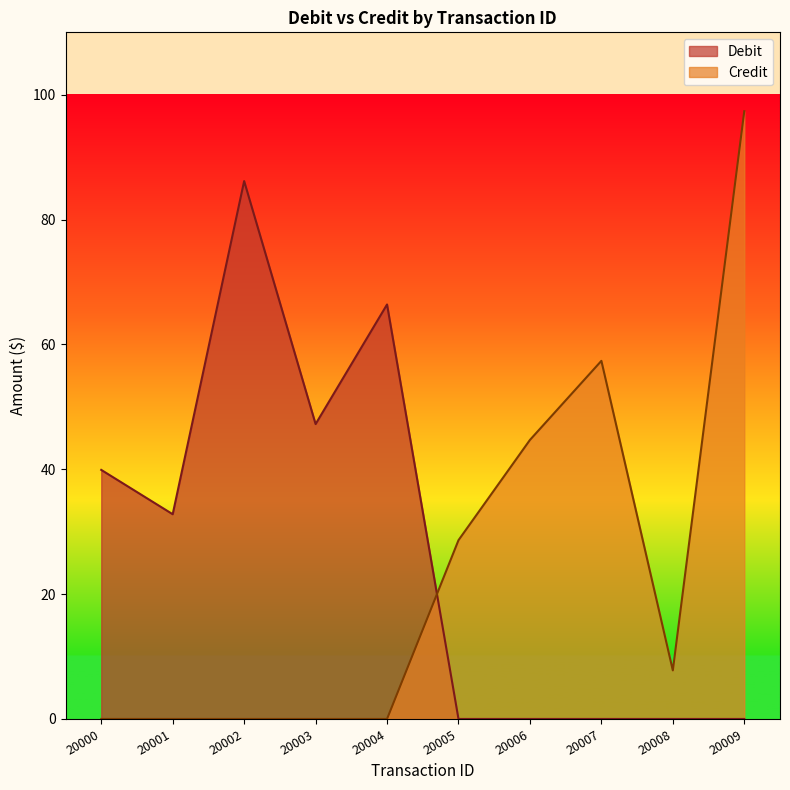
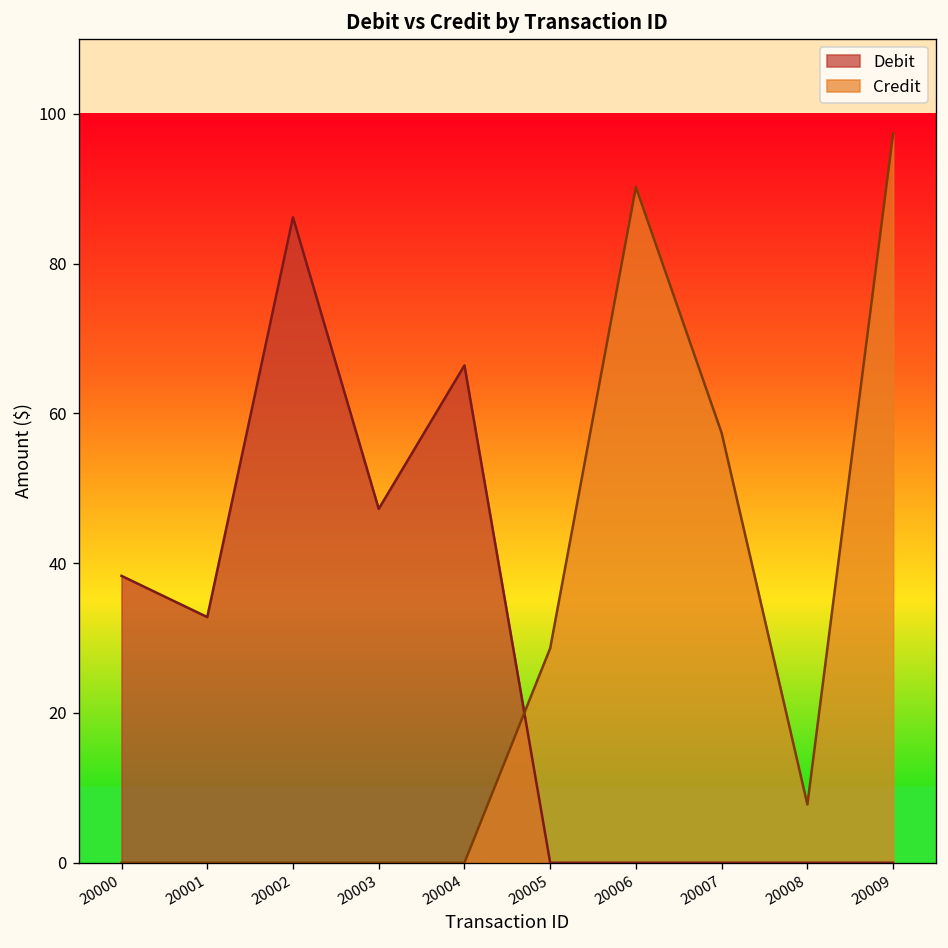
Debit, 20000: 40 -> 38
Credit, 20006: 45 -> 90
